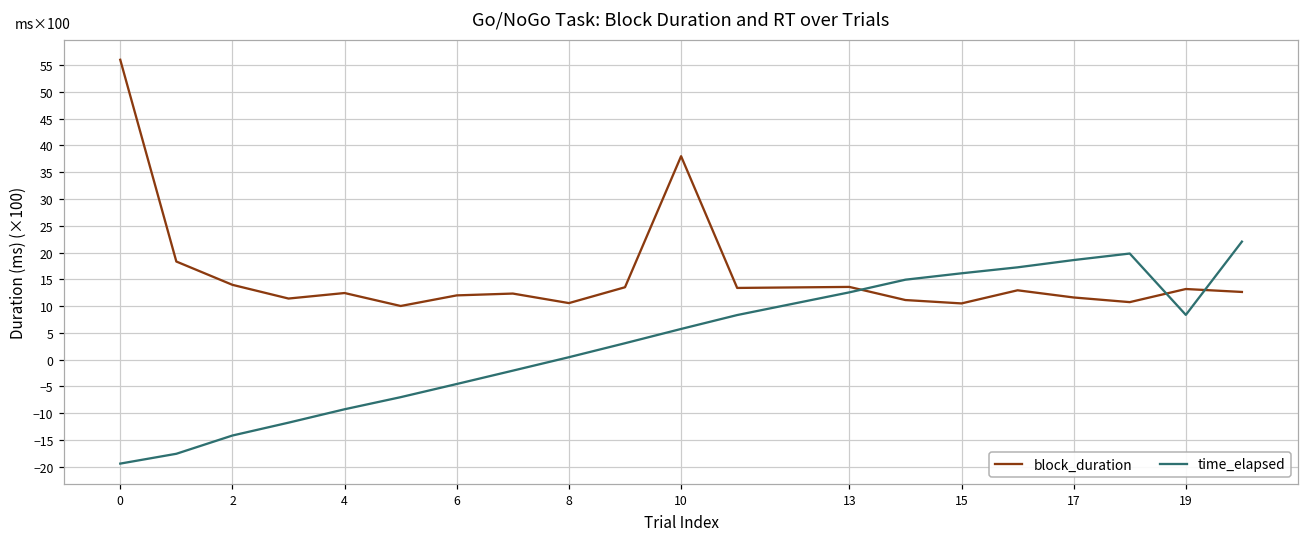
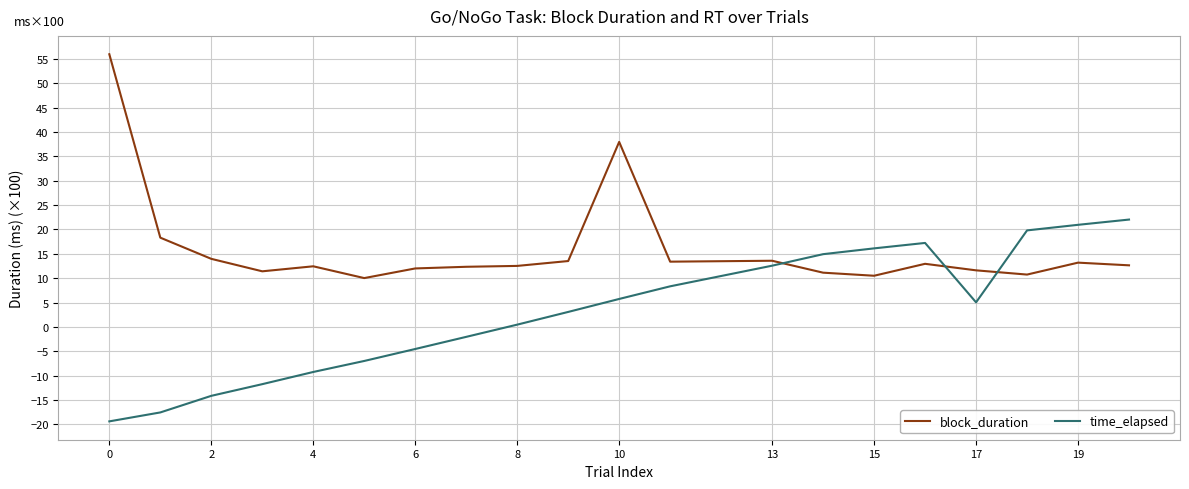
block_duration, 8: 11 -> 13
time_elapsed, 17: 19 -> 5
time_elapsed, 19: 8 -> 21
